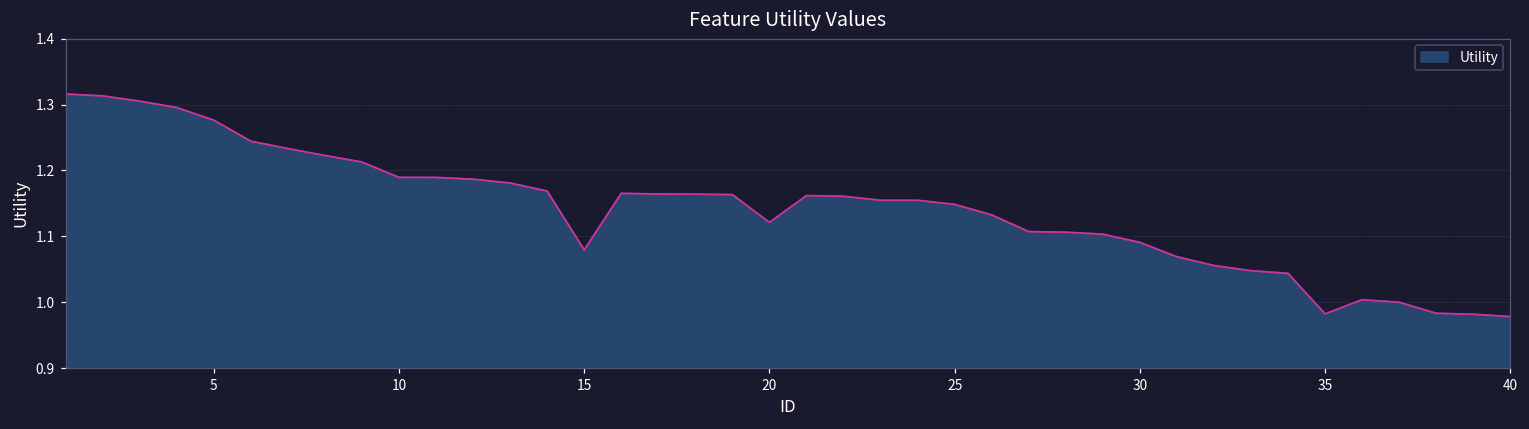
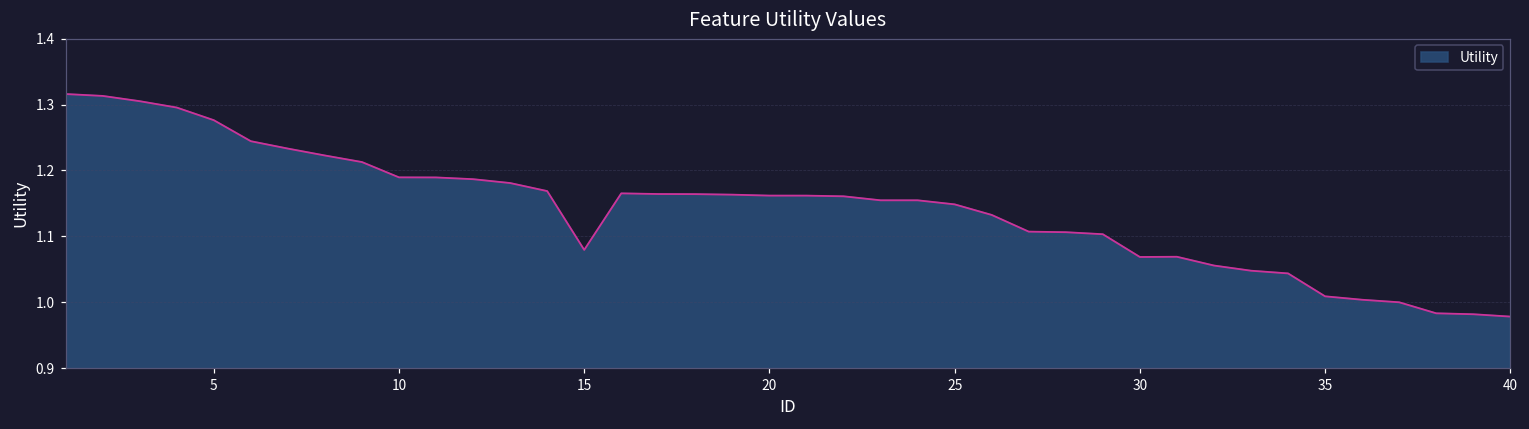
20: 1.12 -> 1.16
30: 1.09 -> 1.07
35: 0.98 -> 1.01
